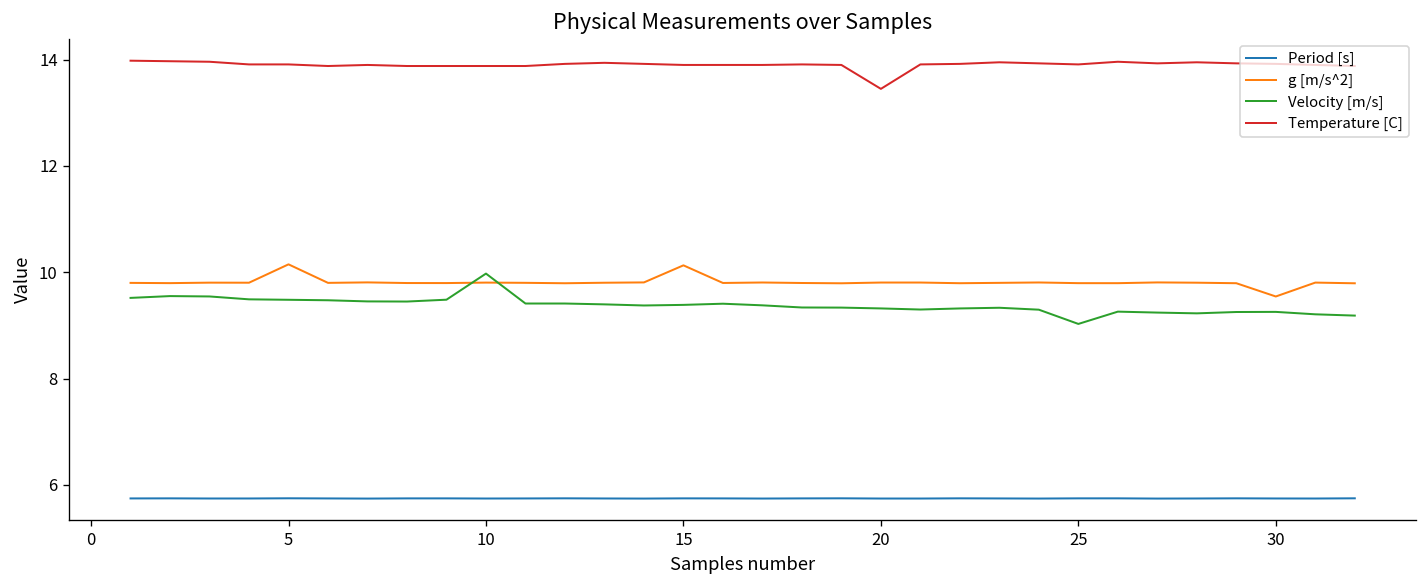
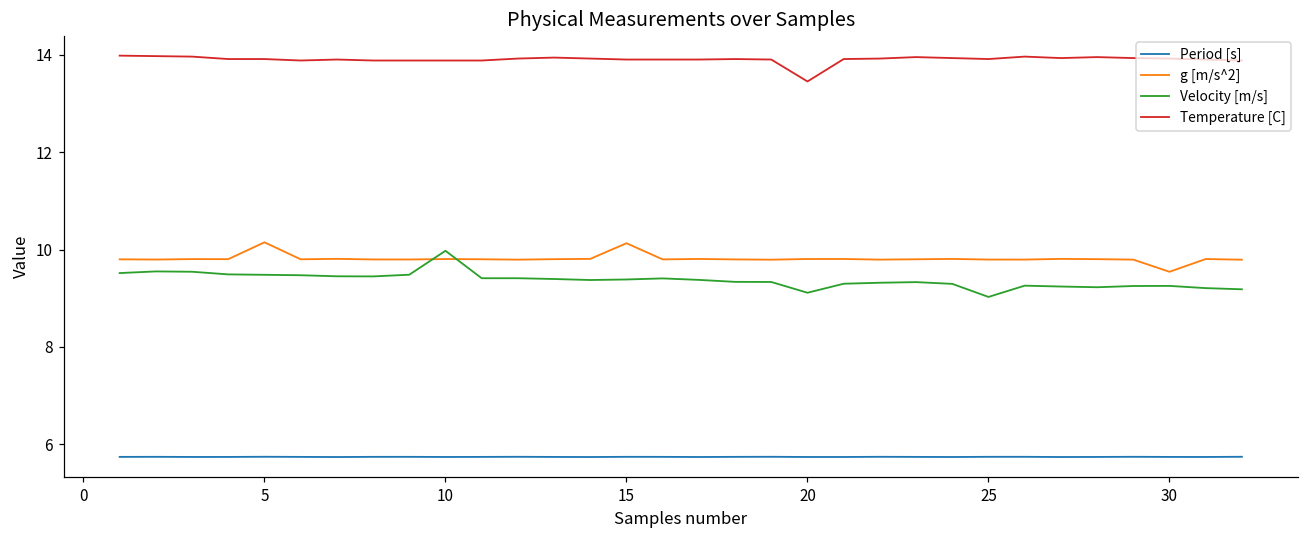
Velocity [m/s], 20: 9.3 -> 9.1
